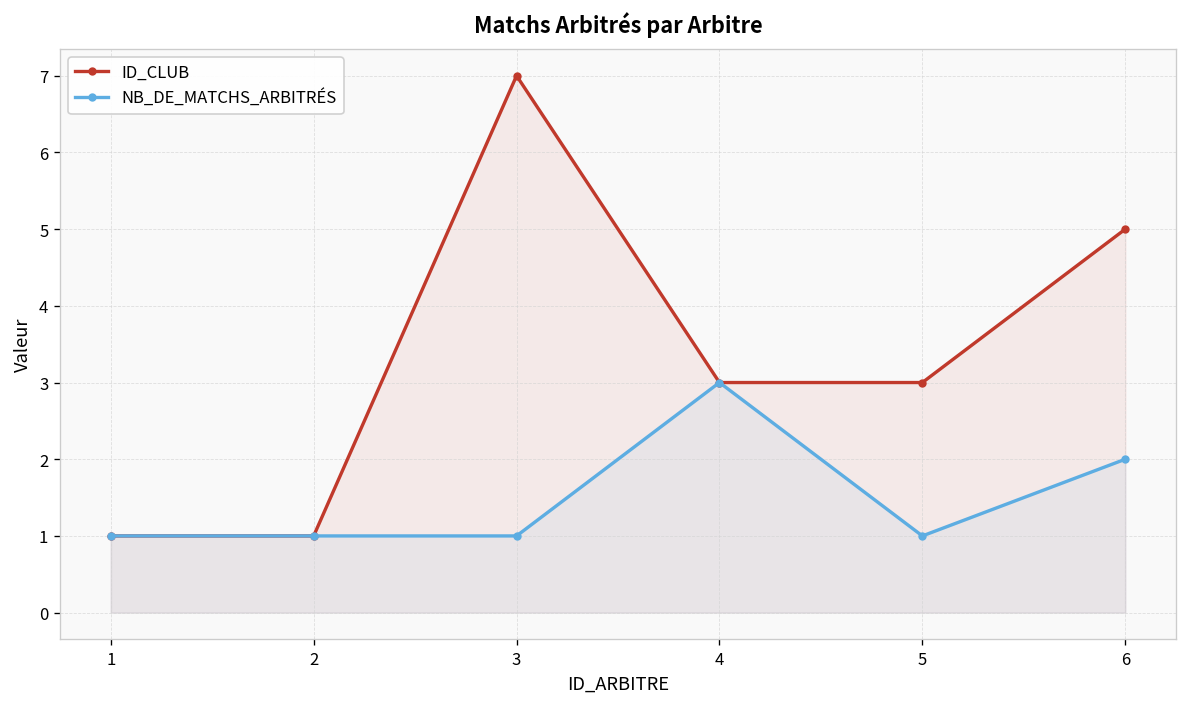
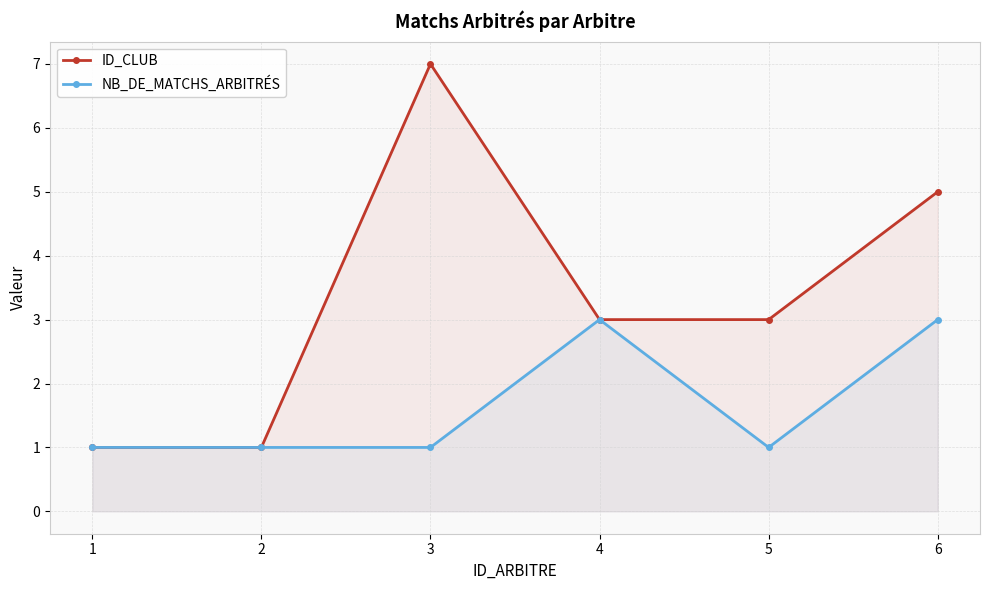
NB_DE_MATCHS_ARBITRÉS, 6: 2 -> 3
